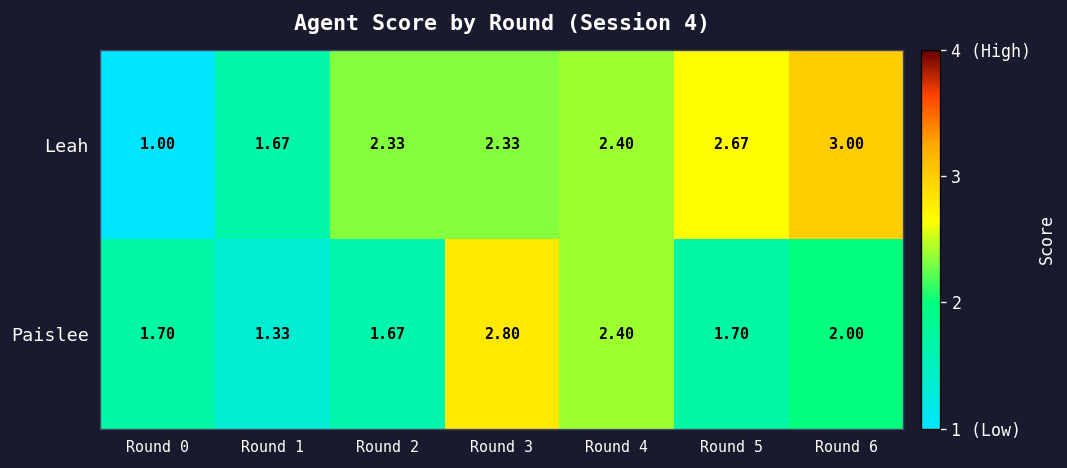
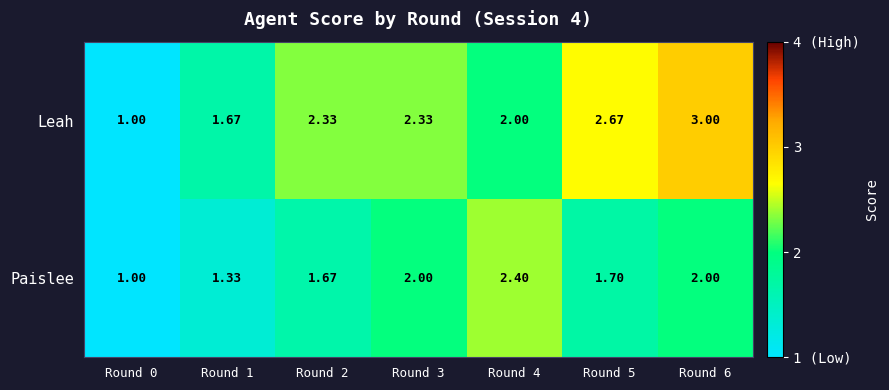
Leah, Round 4: 2.40 -> 2.00
Paislee, Round 0: 1.70 -> 1.00
Paislee, Round 3: 2.80 -> 2.00
